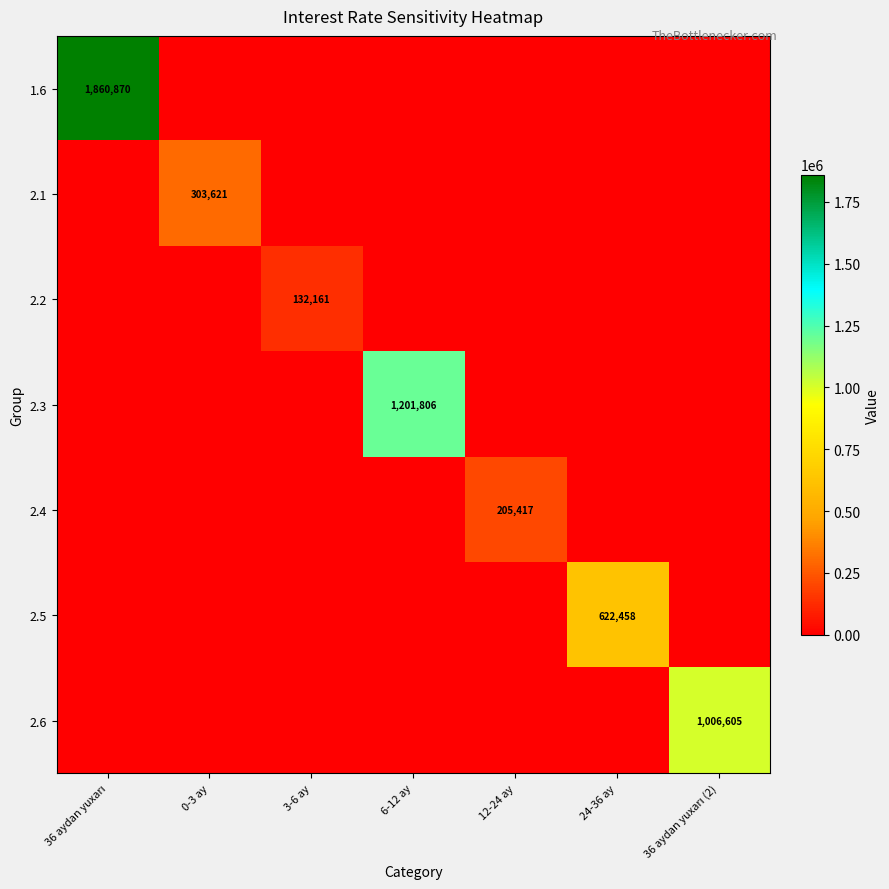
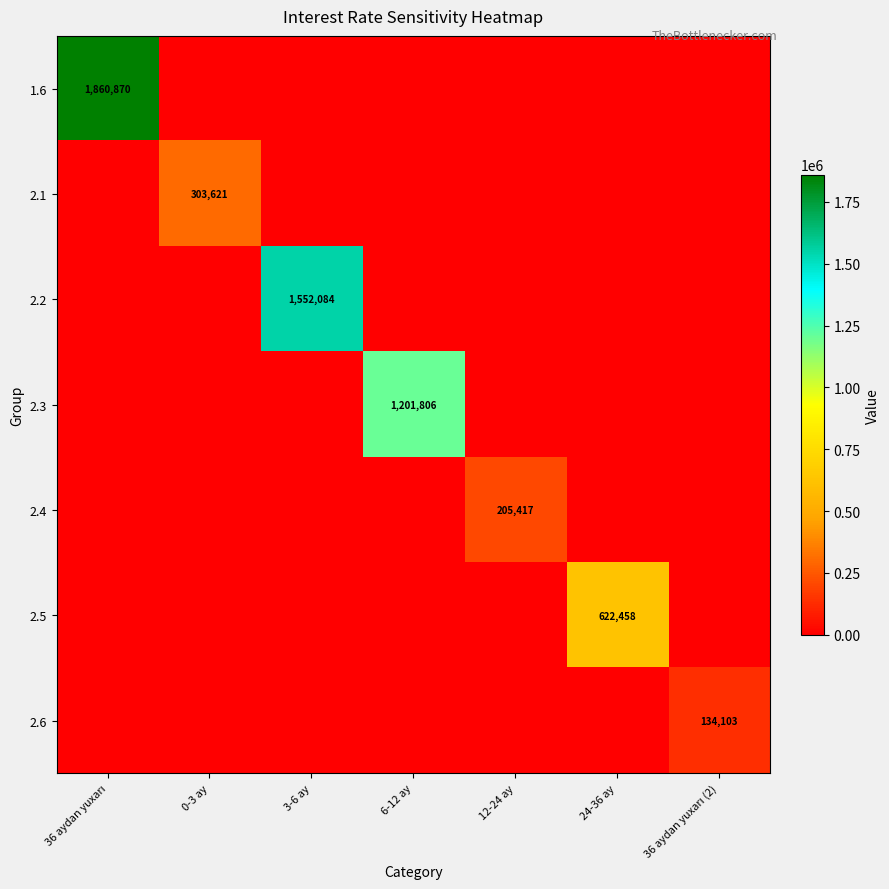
2.2, 3-6 ay: 132,161 -> 1,552,084
2.6, 36 aydan yuxarı (2): 1,006,605 -> 134,103
